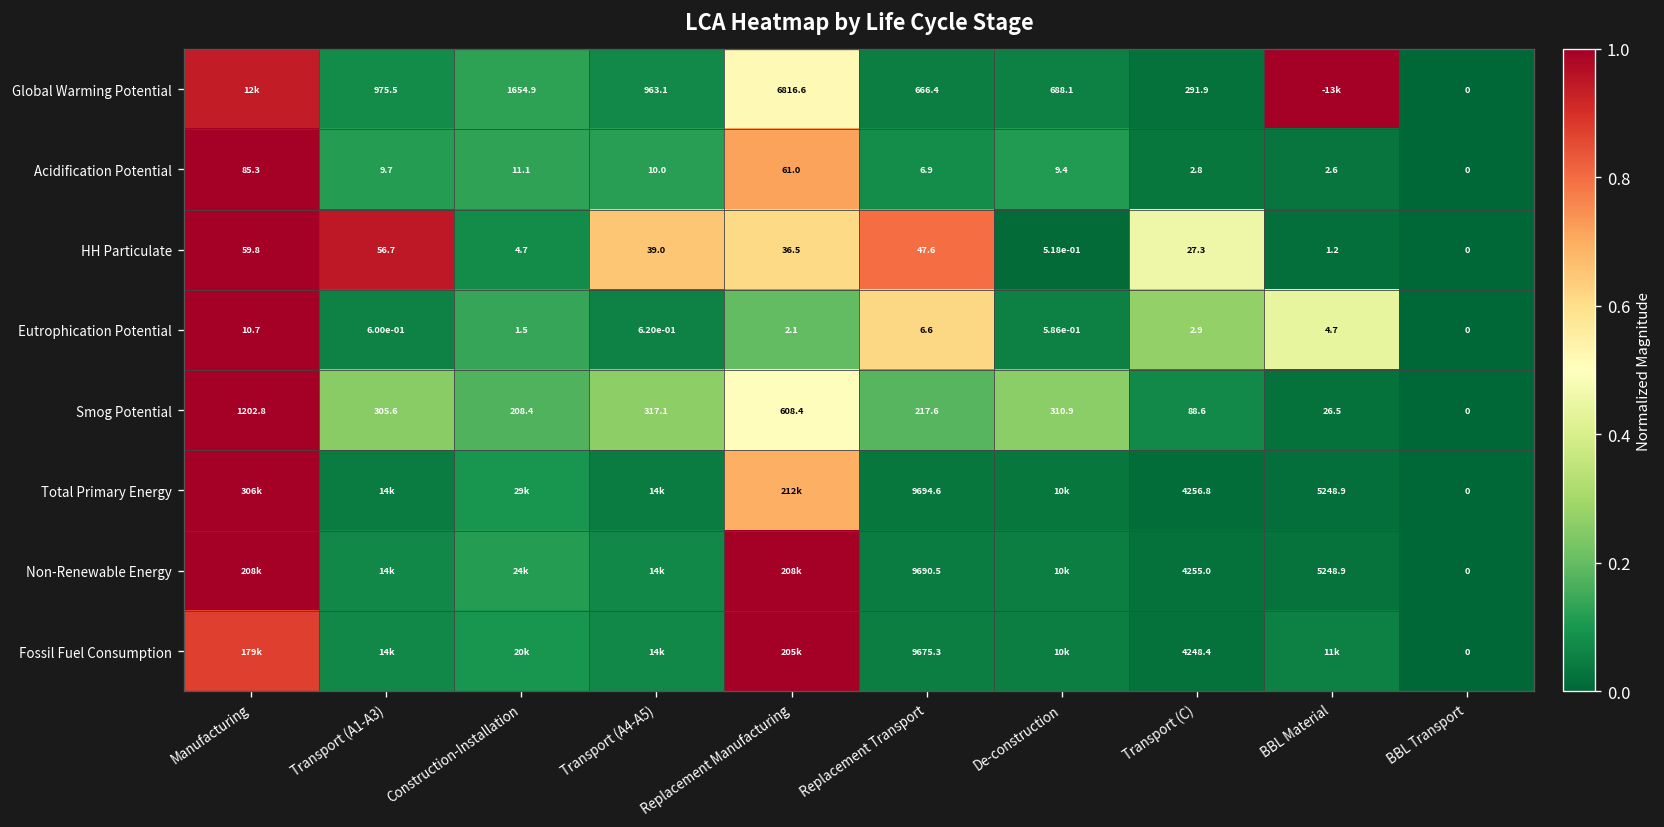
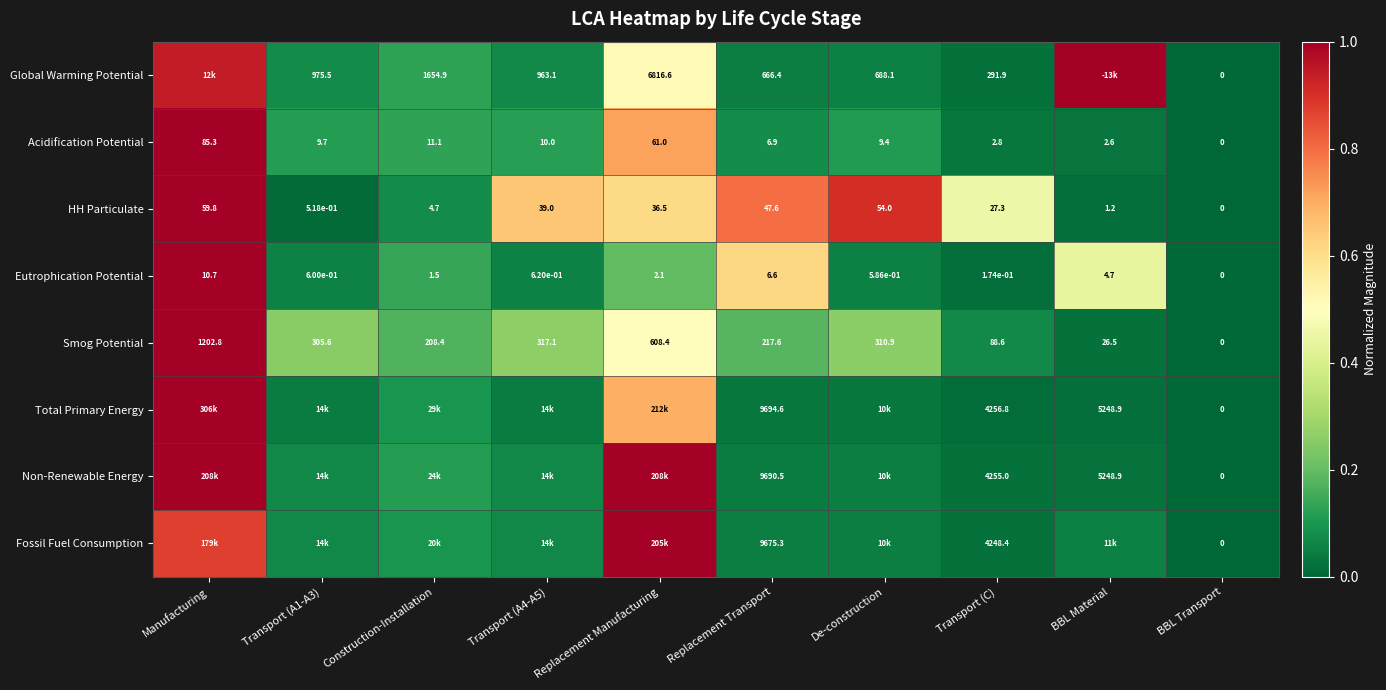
HH Particulate, Transport (A1-A3): 56.7 -> 5.18e-01
HH Particulate, De-construction: 5.18e-01 -> 54.0
Eutrophication Potential, Transport (C): 2.9 -> 1.74e-01
